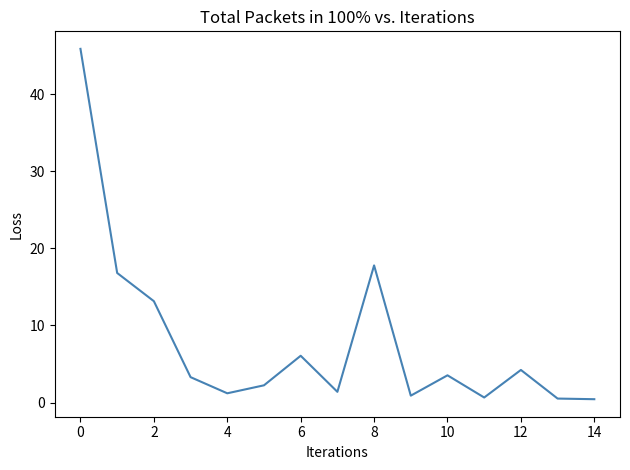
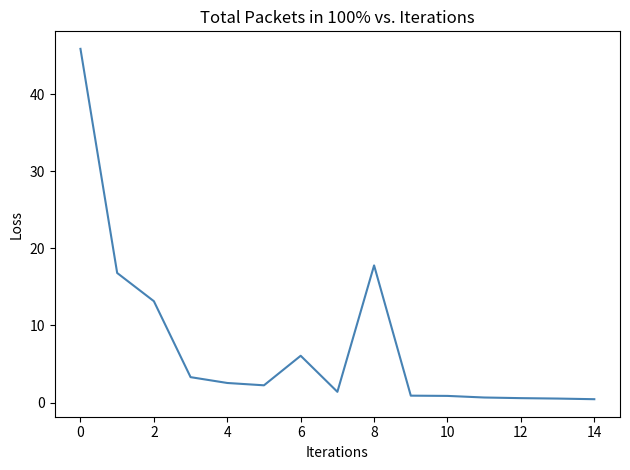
4: 1 -> 3
10: 4 -> 1
12: 4 -> 1
